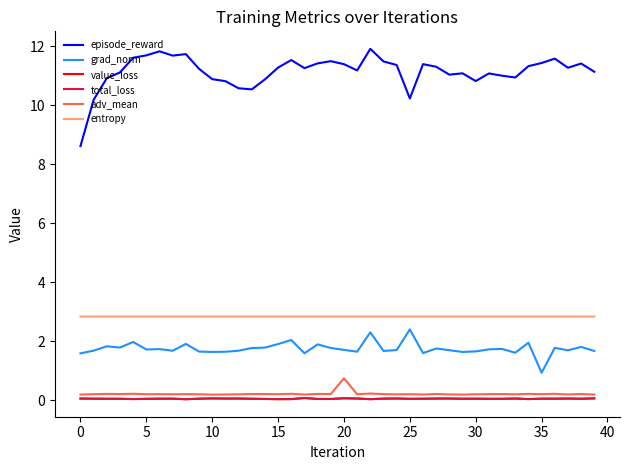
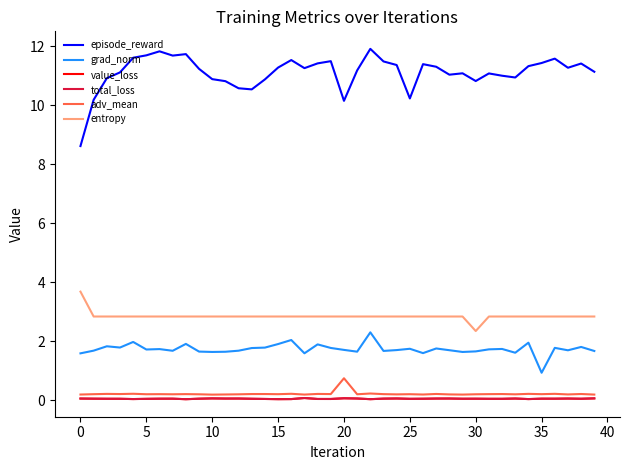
entropy, 0: 2.8 -> 3.7
episode_reward, 20: 11.4 -> 10.1
grad_norm, 25: 2.4 -> 1.7
entropy, 30: 2.8 -> 2.3
